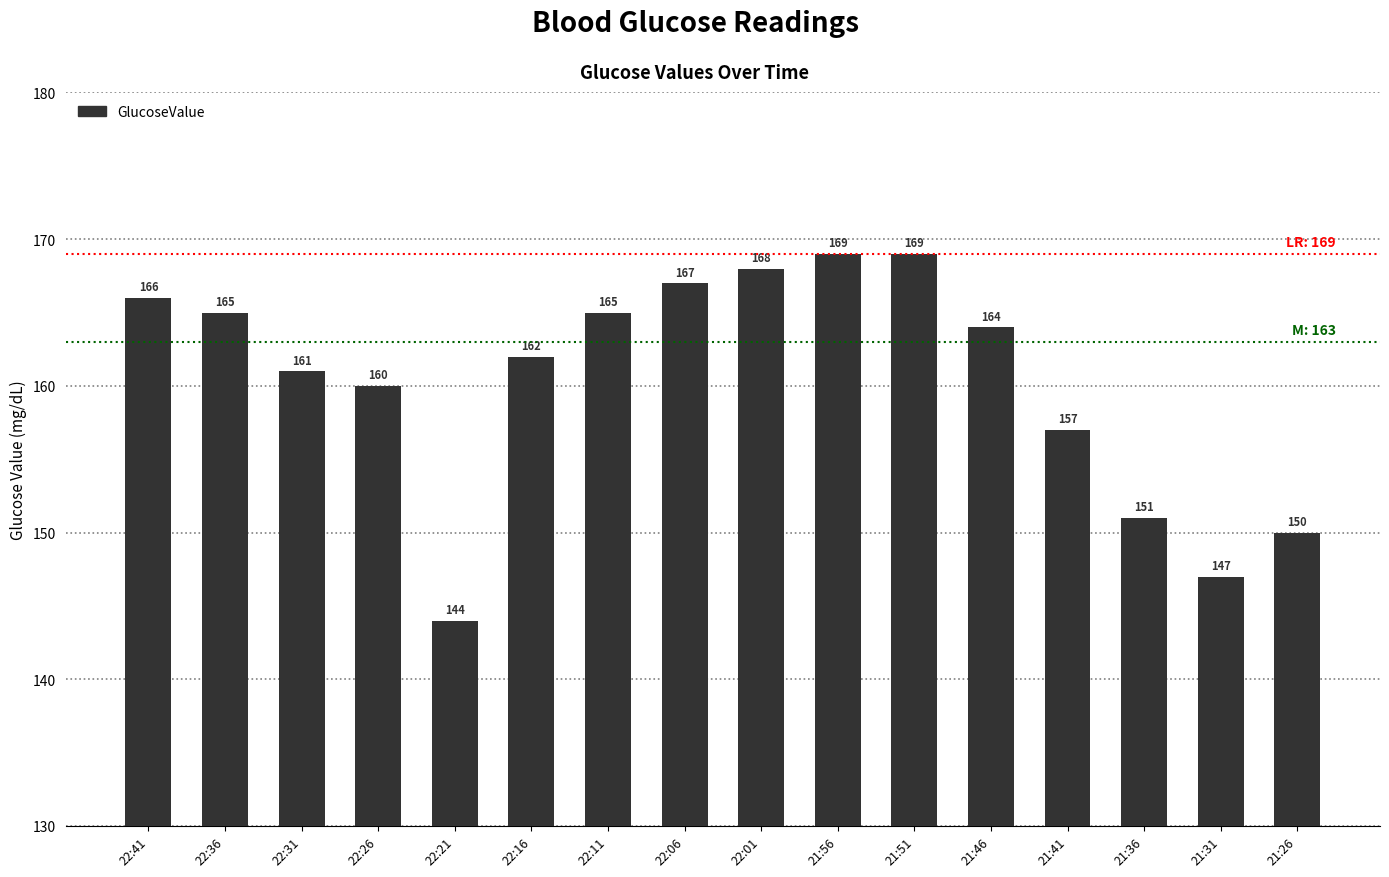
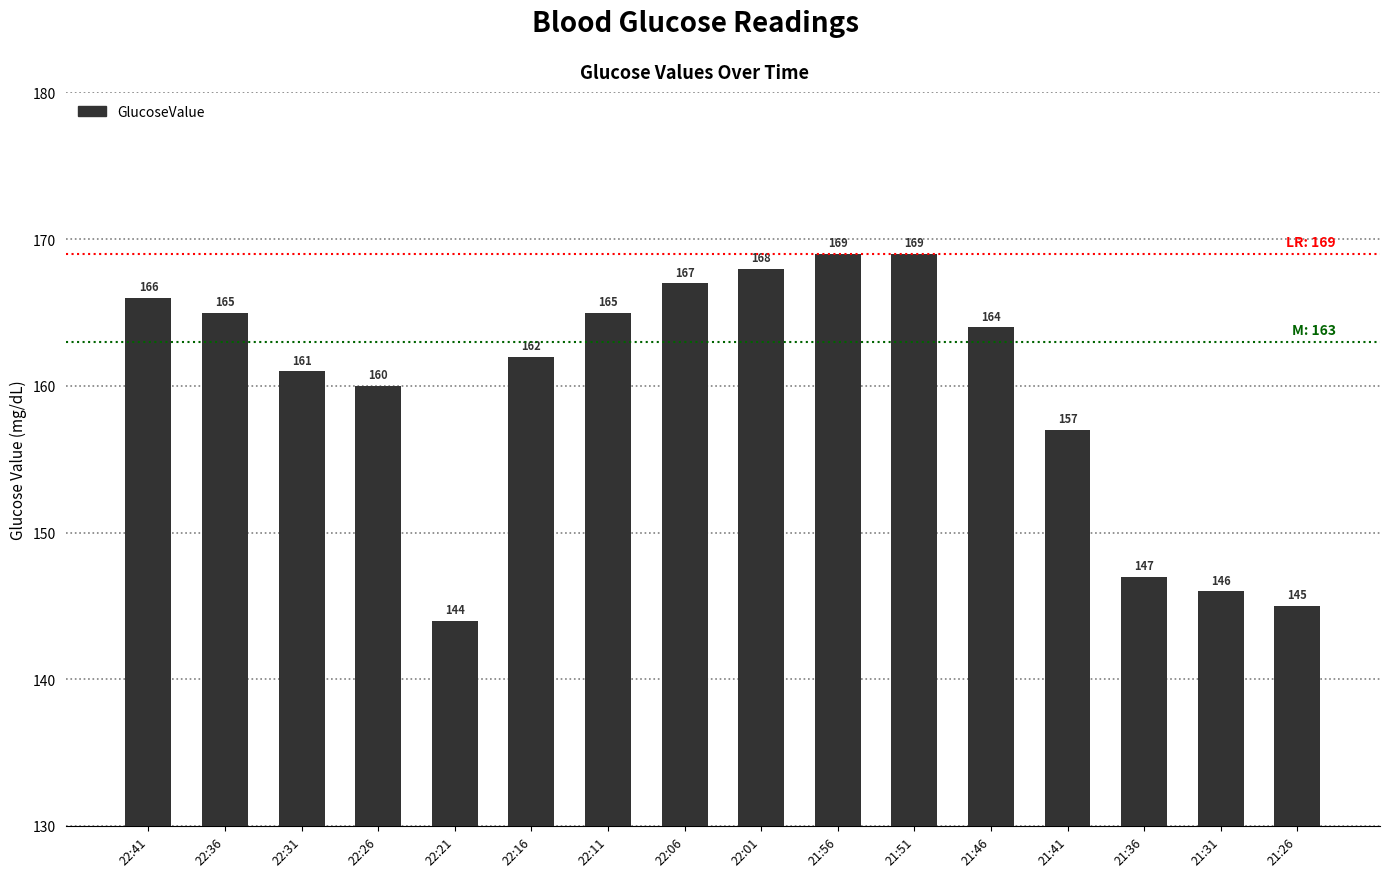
21:36: 151 -> 147
21:31: 147 -> 146
21:26: 150 -> 145
